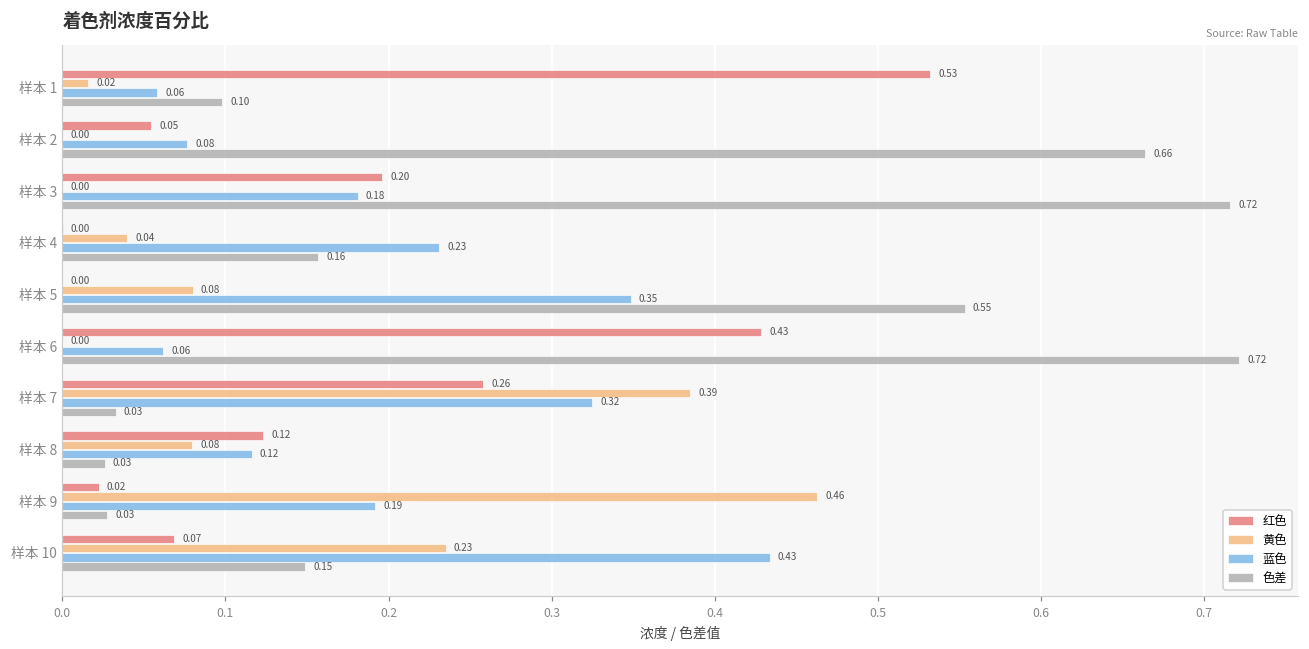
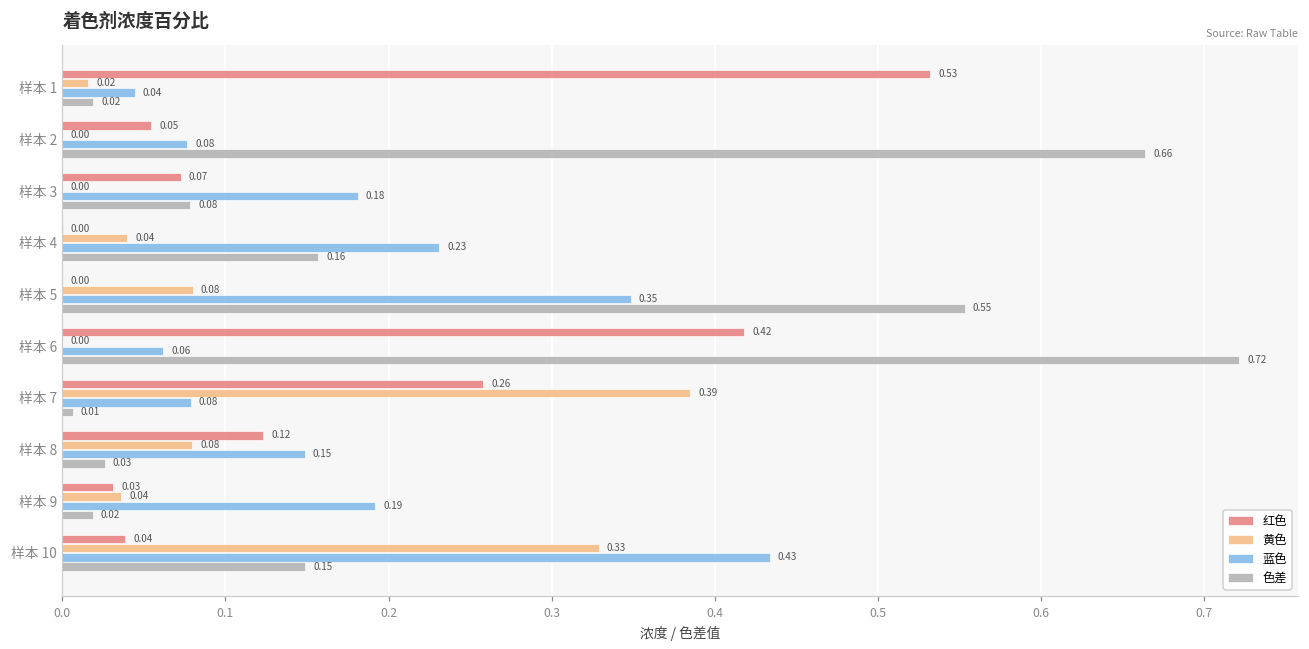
蓝色, 样本 1: 0.06 -> 0.04
色差, 样本 1: 0.10 -> 0.02
红色, 样本 3: 0.20 -> 0.07
色差, 样本 3: 0.72 -> 0.08
红色, 样本 6: 0.43 -> 0.42
蓝色, 样本 7: 0.32 -> 0.08
色差, 样本 7: 0.03 -> 0.01
蓝色, 样本 8: 0.12 -> 0.15
红色, 样本 9: 0.02 -> 0.03
黄色, 样本 9: 0.46 -> 0.04
色差, 样本 9: 0.03 -> 0.02
红色, 样本 10: 0.07 -> 0.04
黄色, 样本 10: 0.23 -> 0.33
